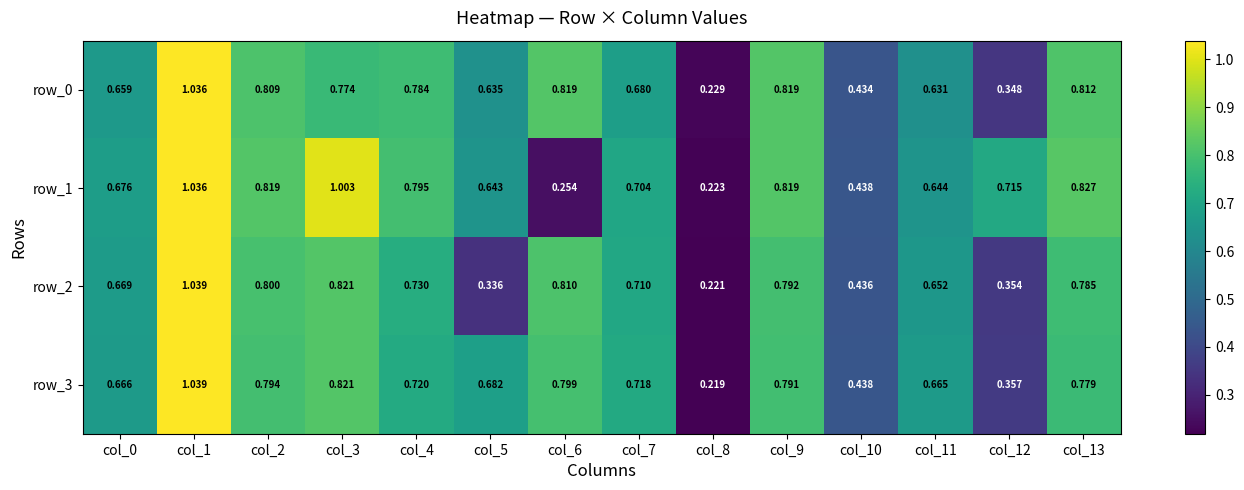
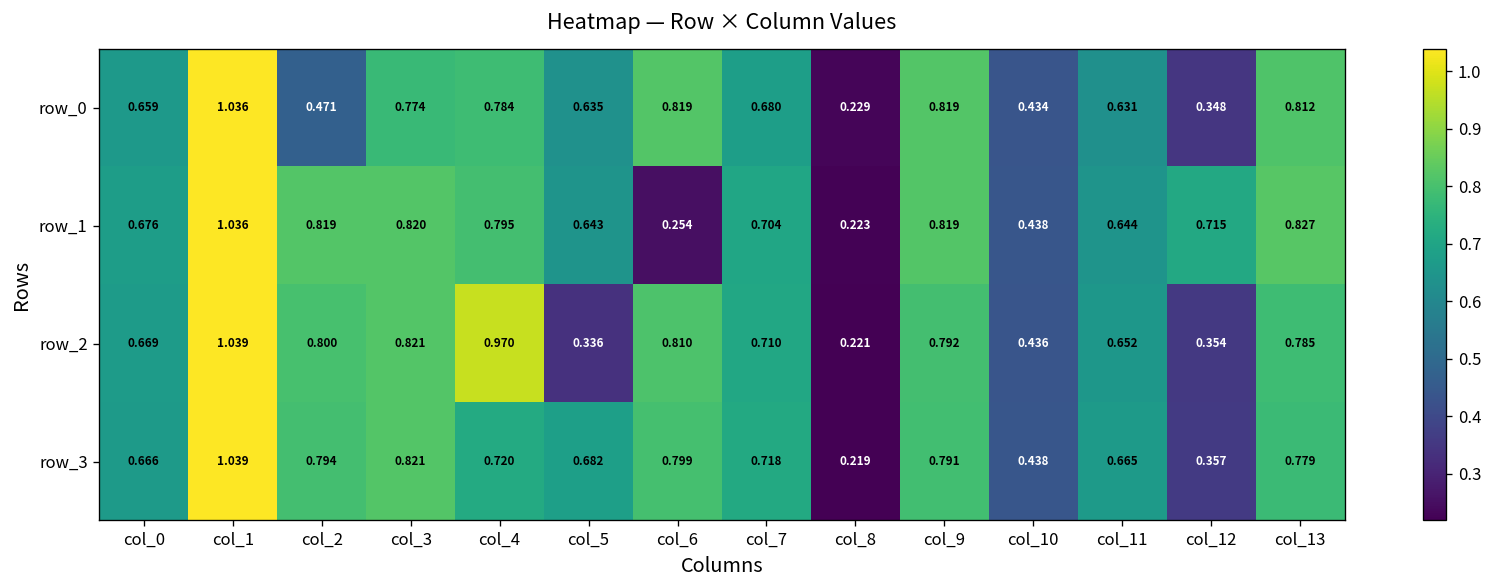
row_0, col_2: 0.809 -> 0.471
row_1, col_3: 1.003 -> 0.820
row_2, col_4: 0.730 -> 0.970
